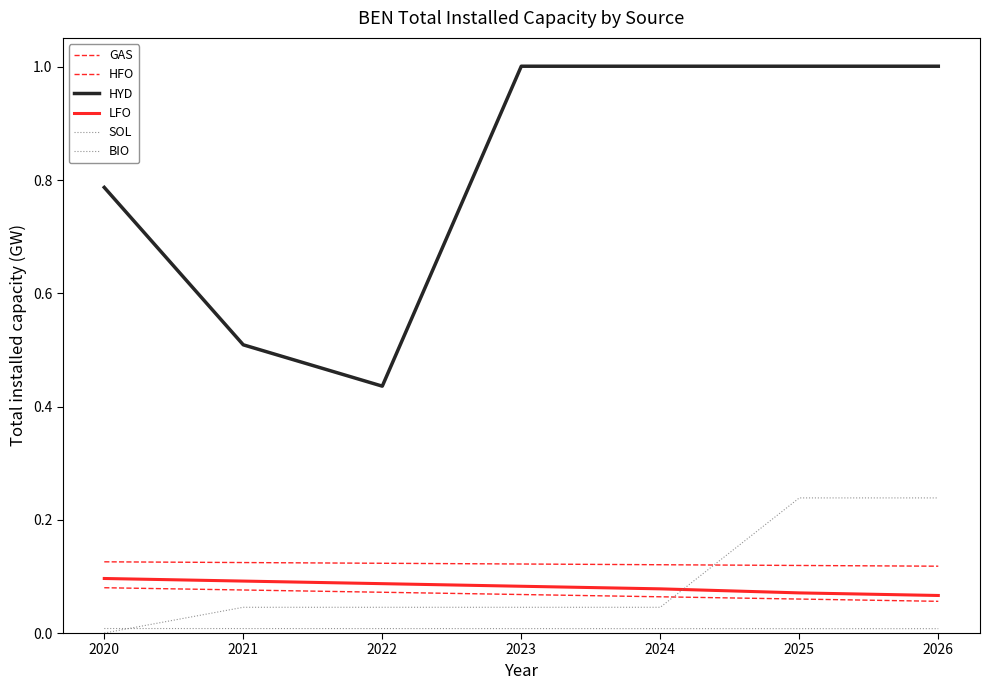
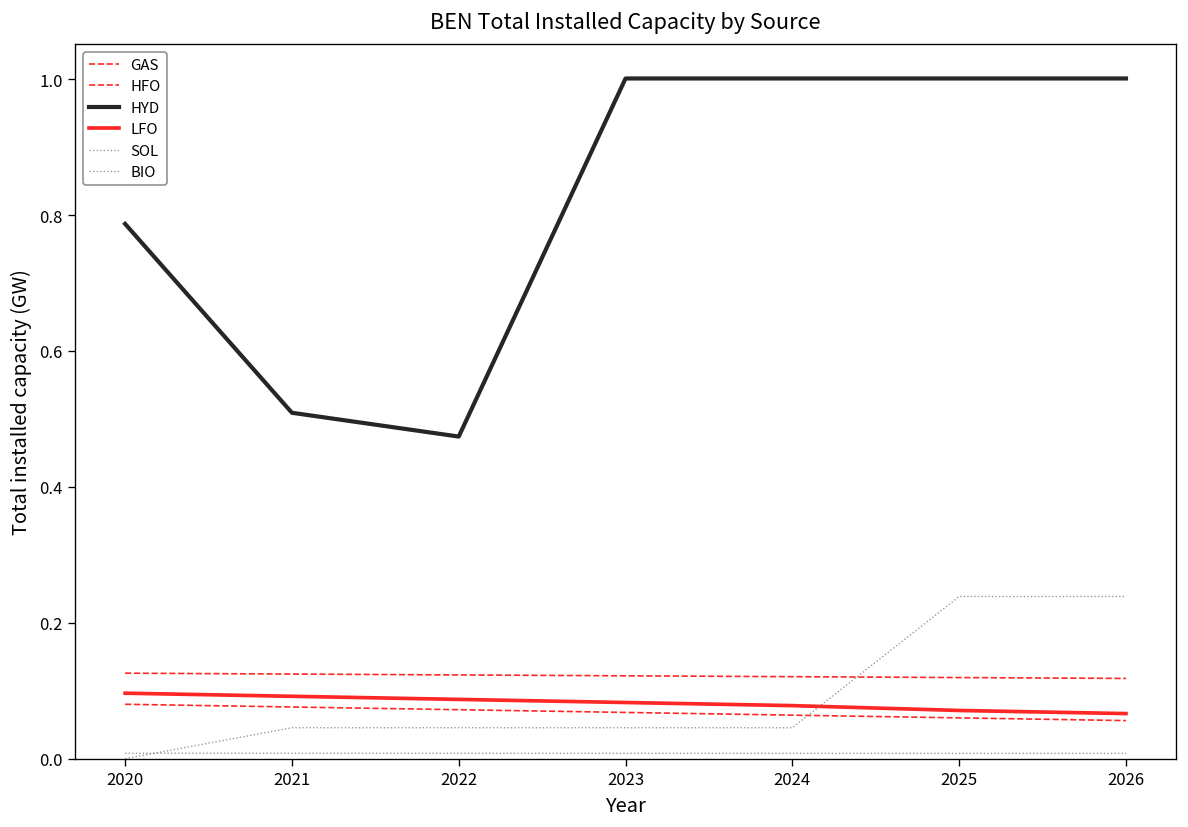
HYD, 2022: 0.44 -> 0.47
